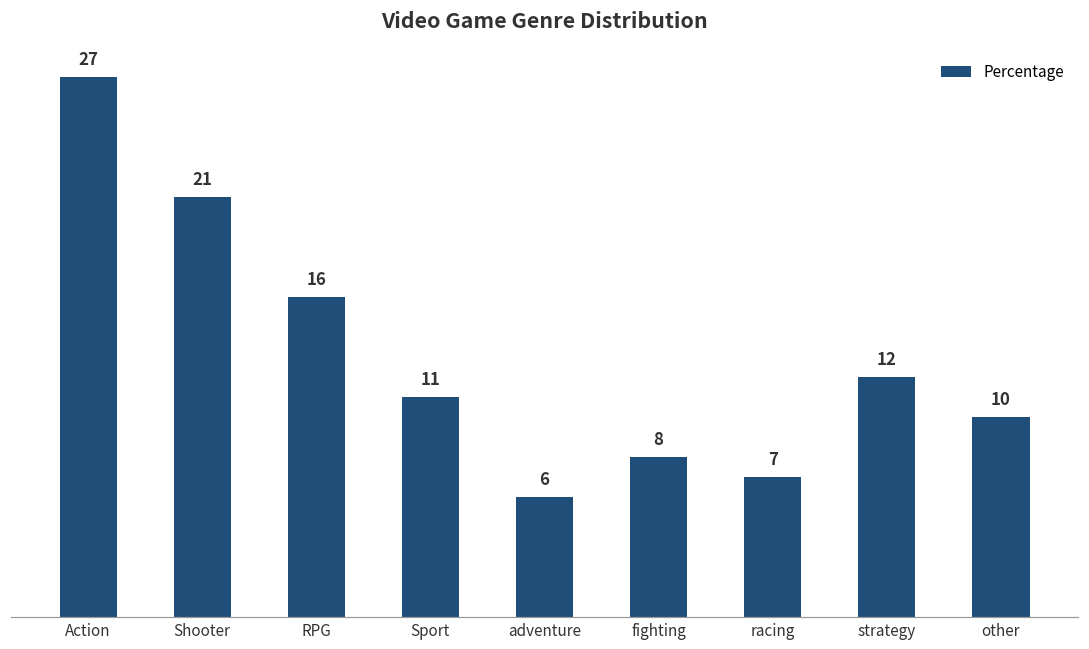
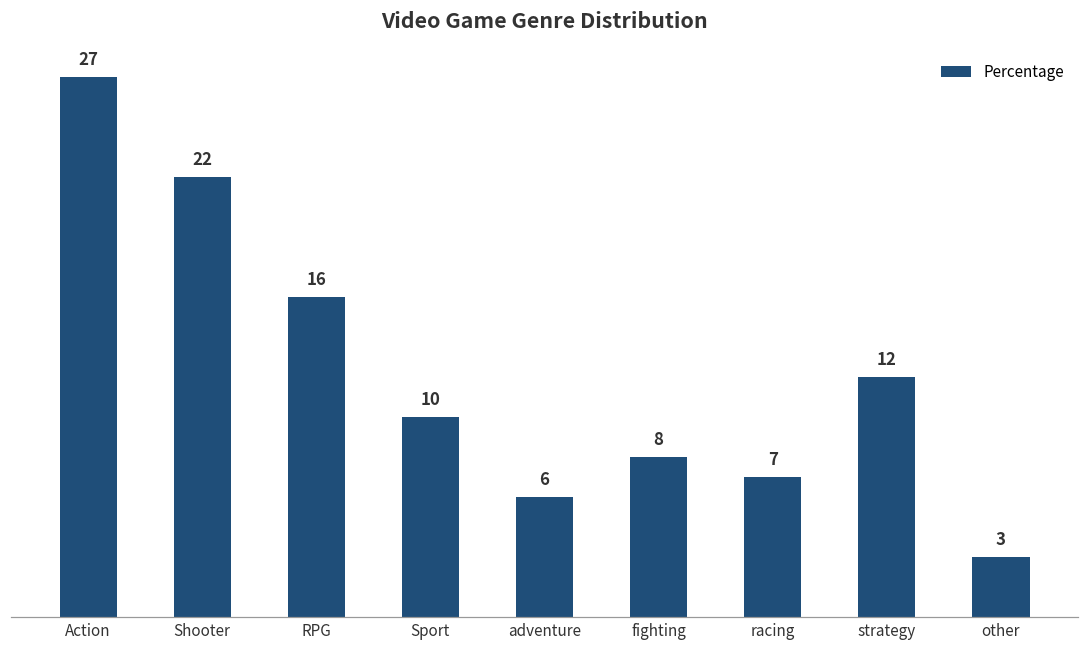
Shooter: 21 -> 22
Sport: 11 -> 10
other: 10 -> 3
